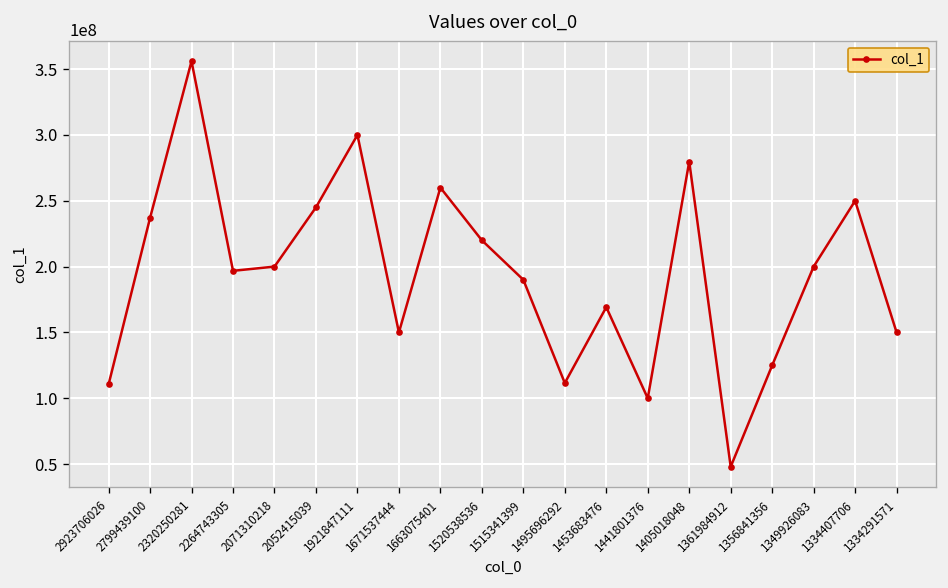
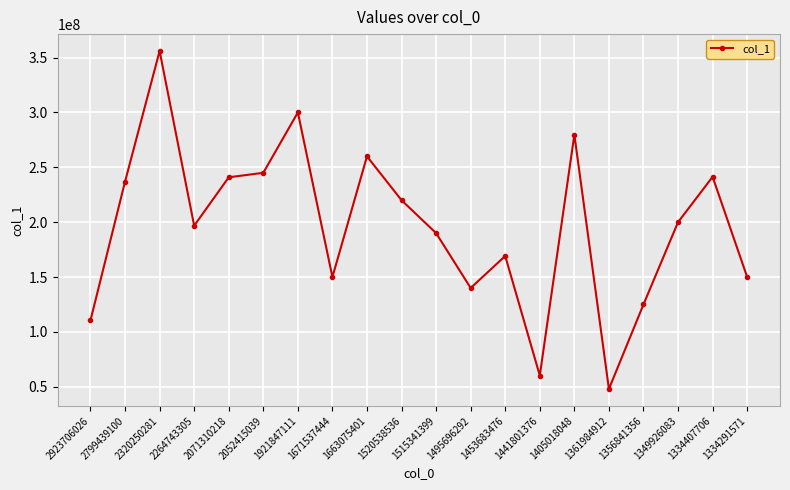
2071310218: 200000000 -> 241000000
1495696292: 112000000 -> 140000000
1441801376: 100000000 -> 60000000
1334407706: 250000000 -> 241000000
